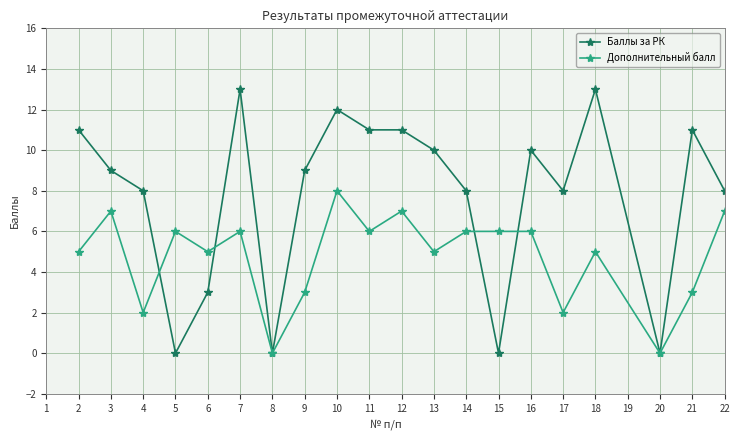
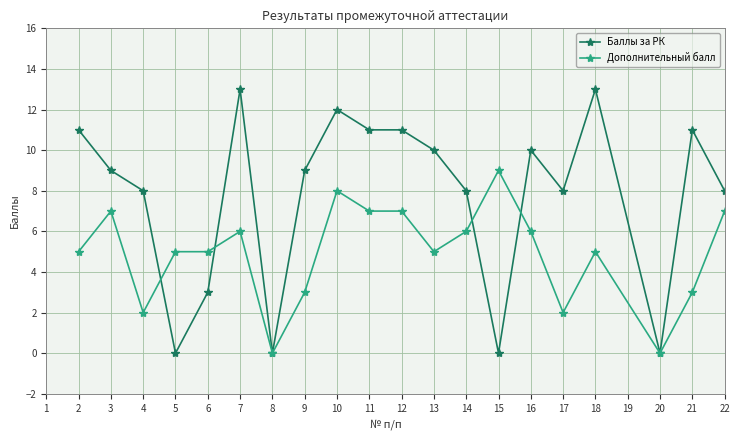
Дополнительный балл, 5: 6 -> 5
Дополнительный балл, 11: 6 -> 7
Дополнительный балл, 15: 6 -> 9
